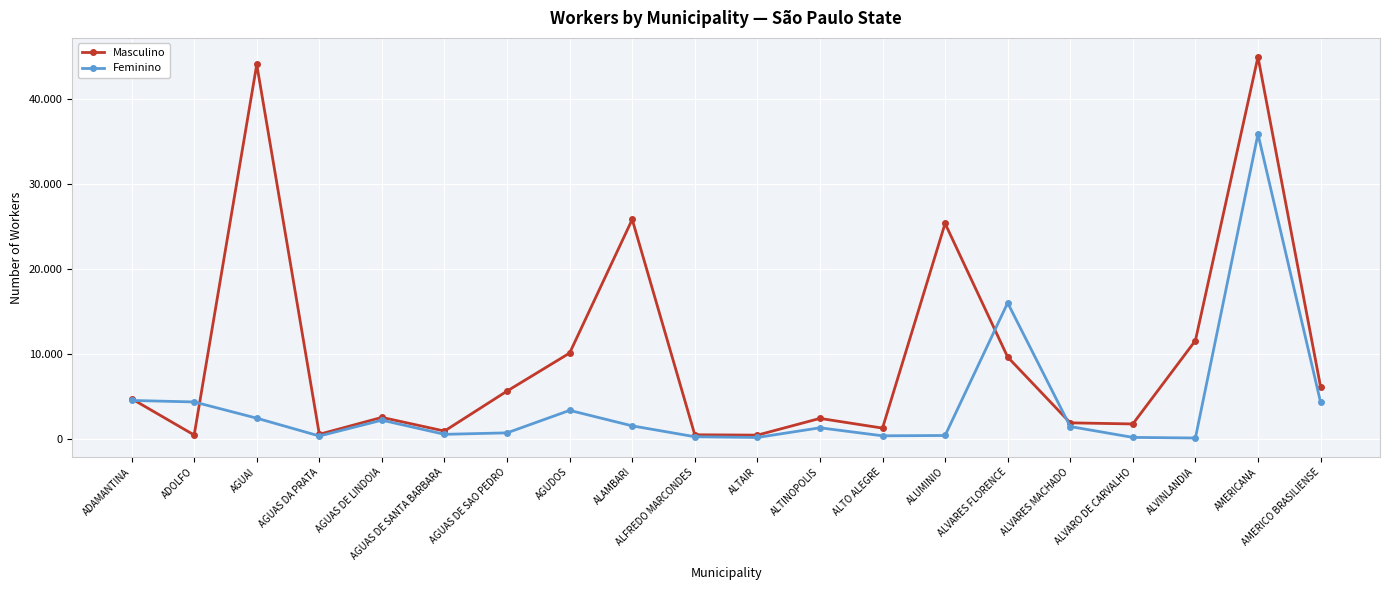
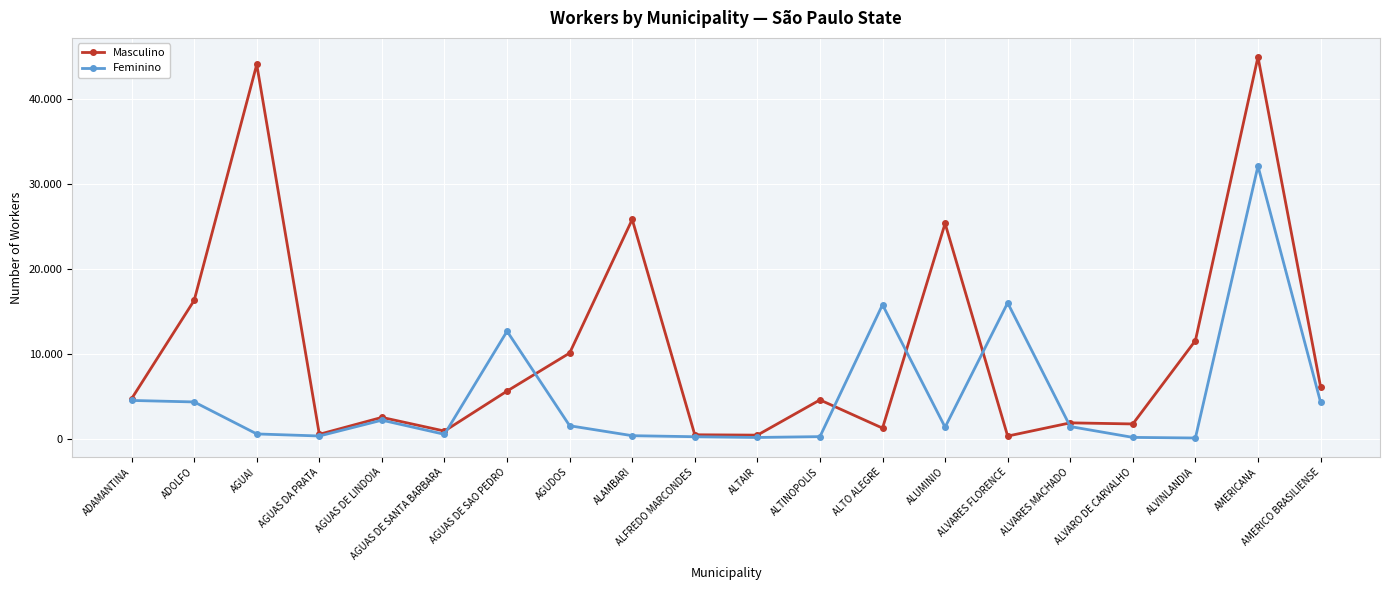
Masculino, ADOLFO: 0 -> 16
Feminino, AGUAI: 2 -> 1
Feminino, AGUAS DE SAO PEDRO: 1 -> 13
Feminino, AGUDOS: 3 -> 2
Feminino, ALAMBARI: 2 -> 0
Masculino, ALTINOPOLIS: 2 -> 5
Feminino, ALTINOPOLIS: 1 -> 0
Feminino, ALTO ALEGRE: 0 -> 16
Feminino, ALUMINIO: 0 -> 1
Masculino, ALVARES FLORENCE: 10 -> 0
Feminino, AMERICANA: 36 -> 32
